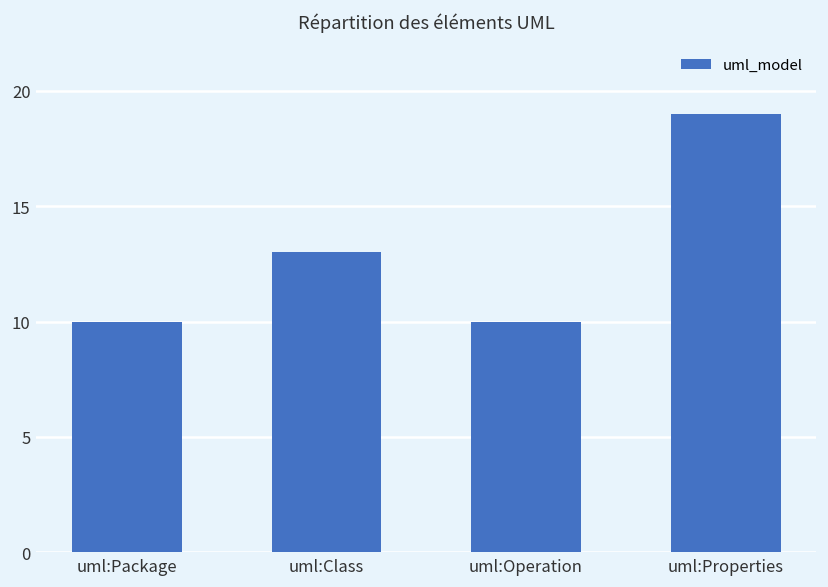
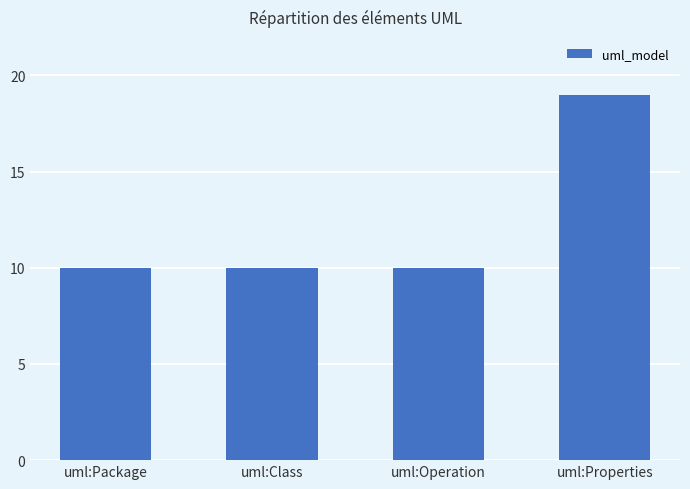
uml:Class: 13 -> 10
